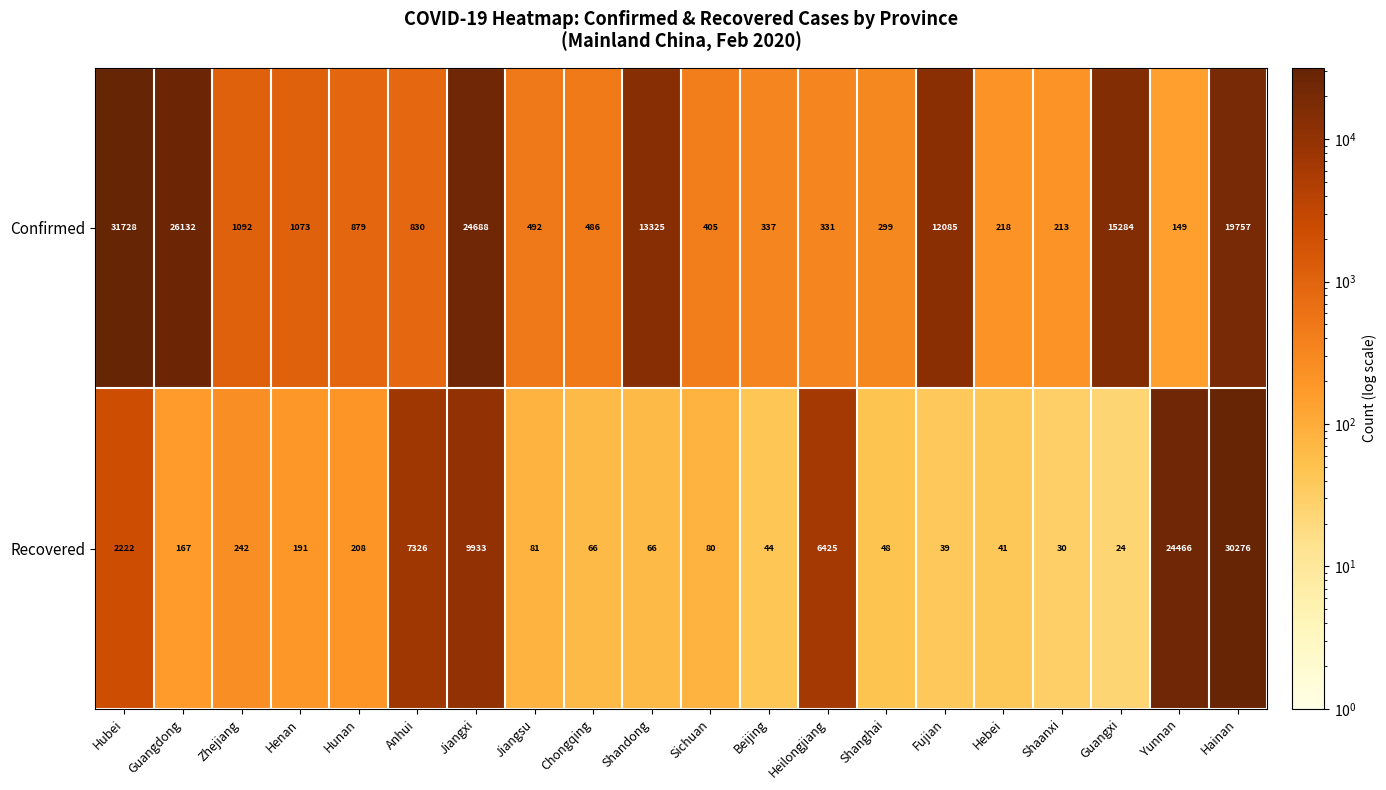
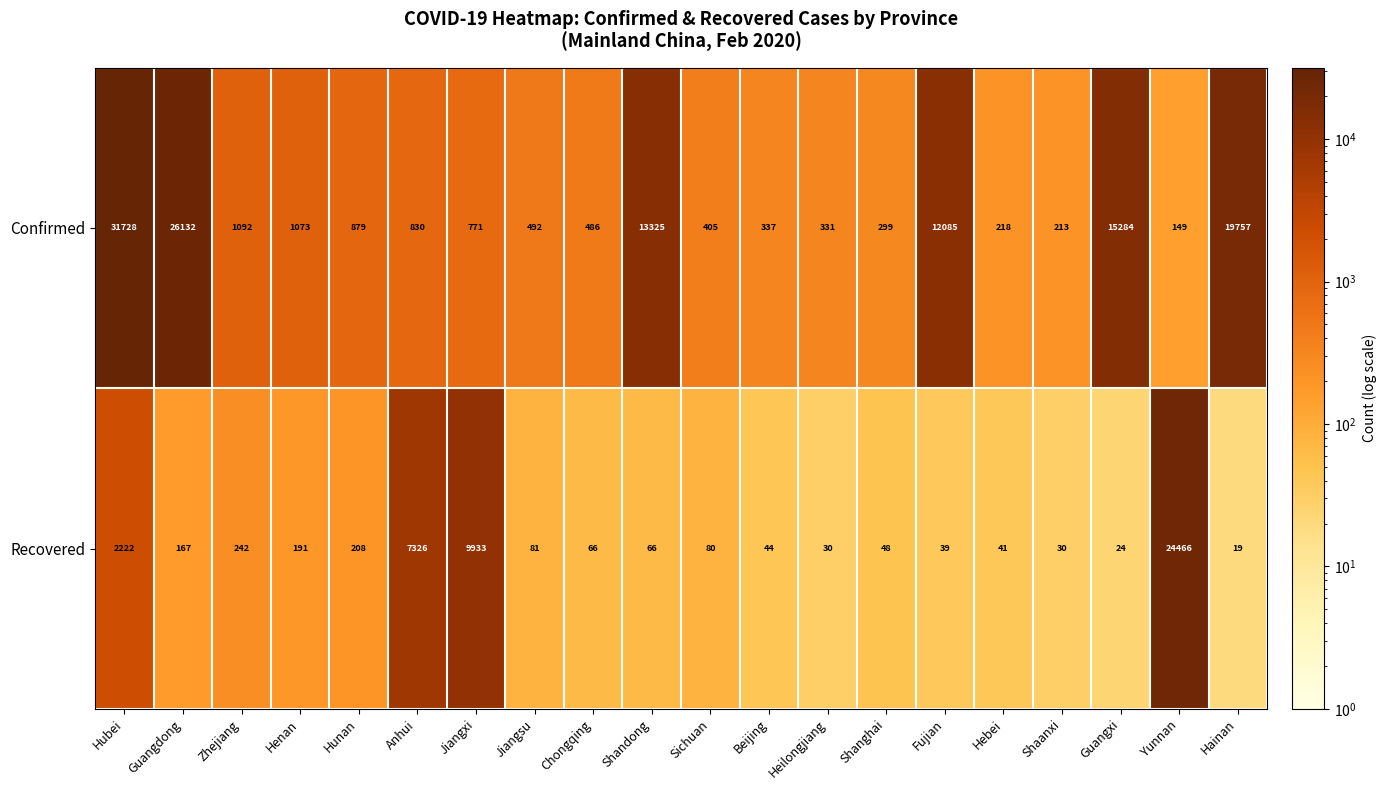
Confirmed, Jiangxi: 24688 -> 771
Recovered, Heilongjiang: 6425 -> 30
Recovered, Hainan: 30276 -> 19
